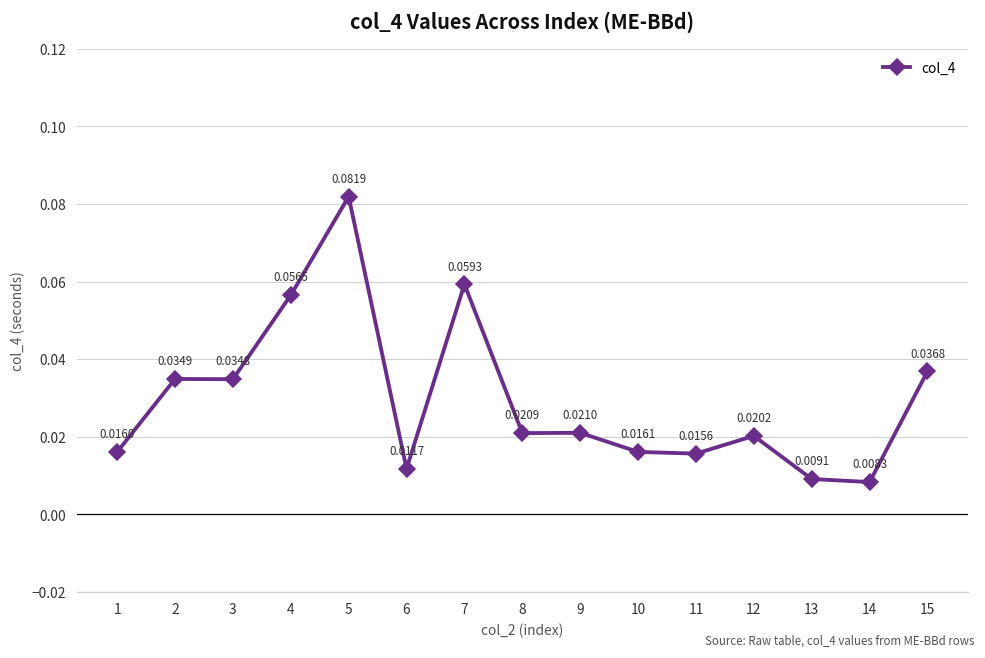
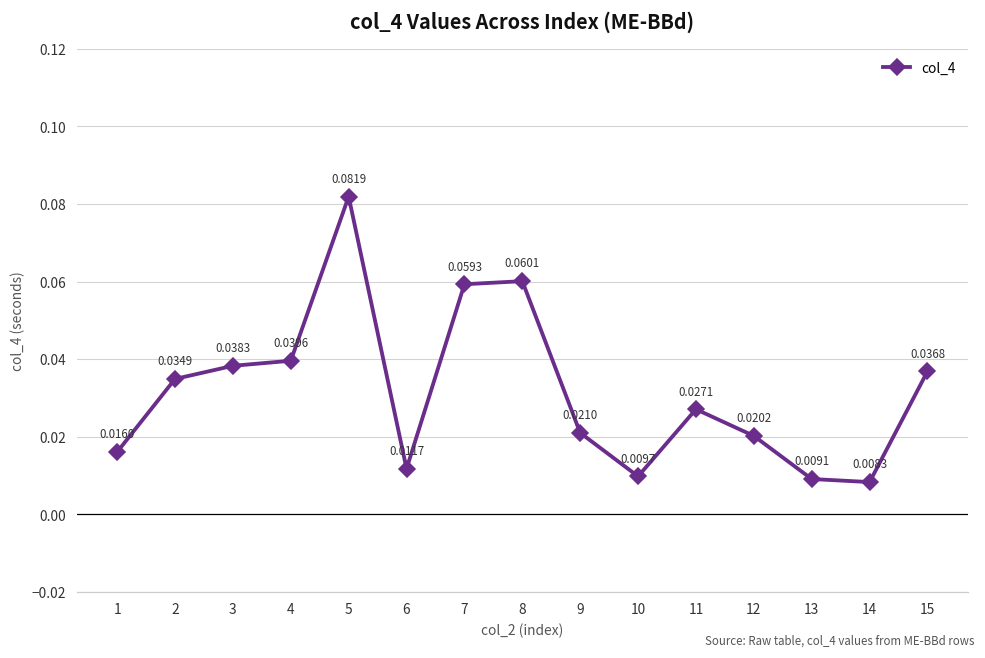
3: 0.0348 -> 0.0383
4: 0.0565 -> 0.0396
8: 0.0209 -> 0.0601
10: 0.0161 -> 0.0097
11: 0.0156 -> 0.0271
